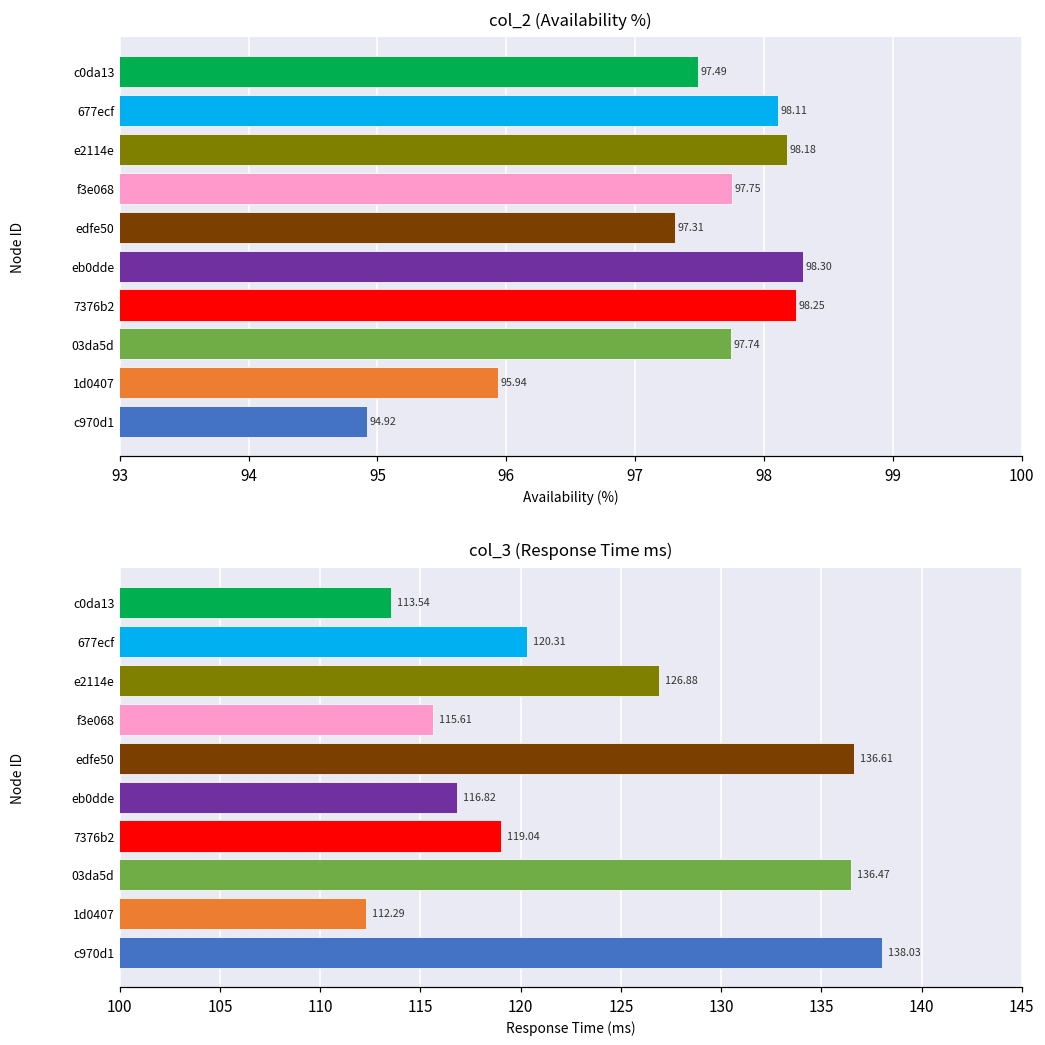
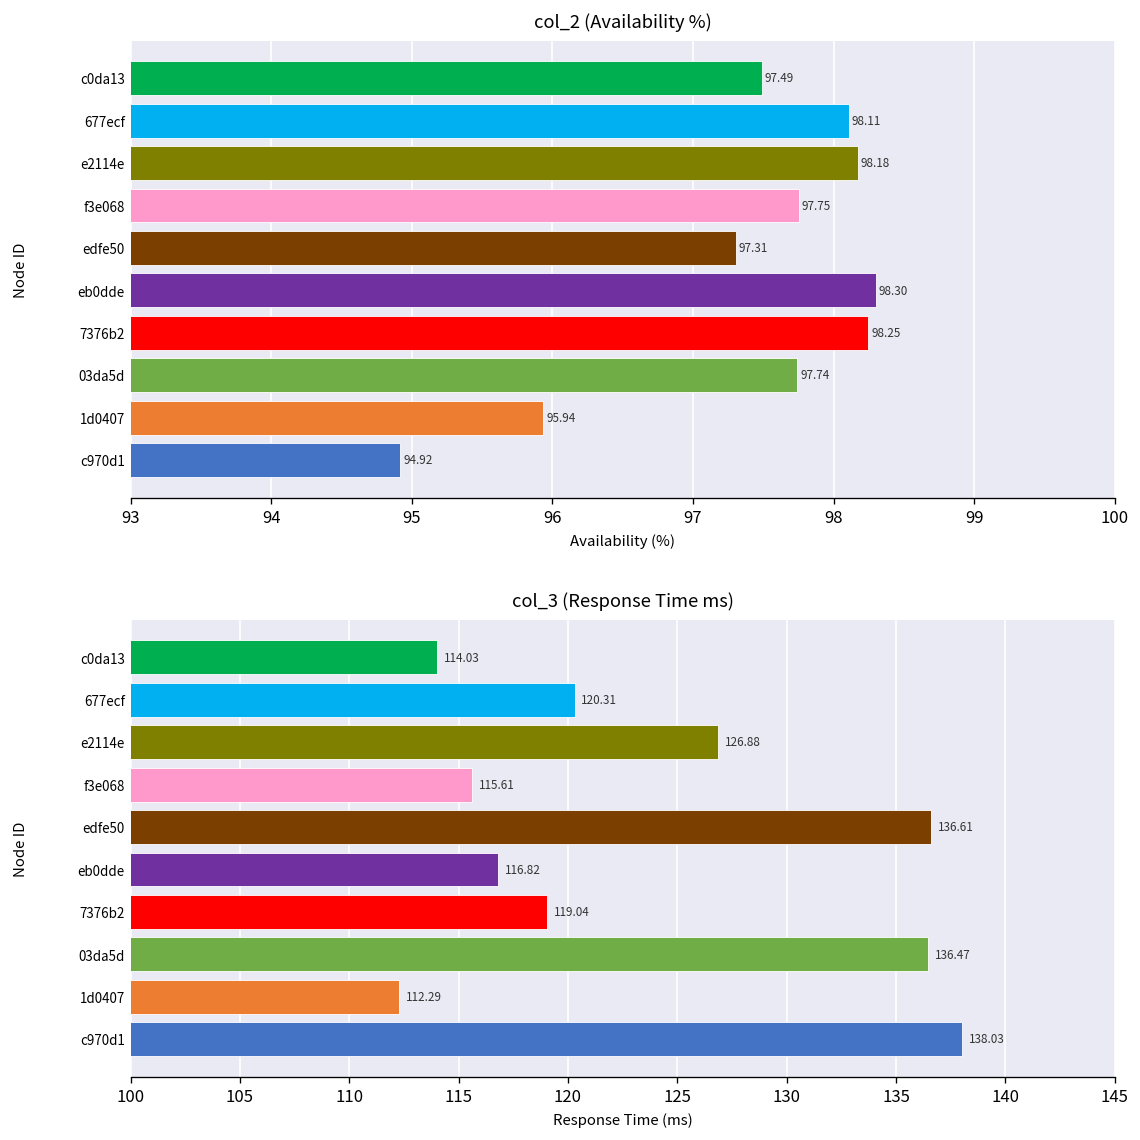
col_3 (Response Time ms), c0da13: 113.54 -> 114.03
